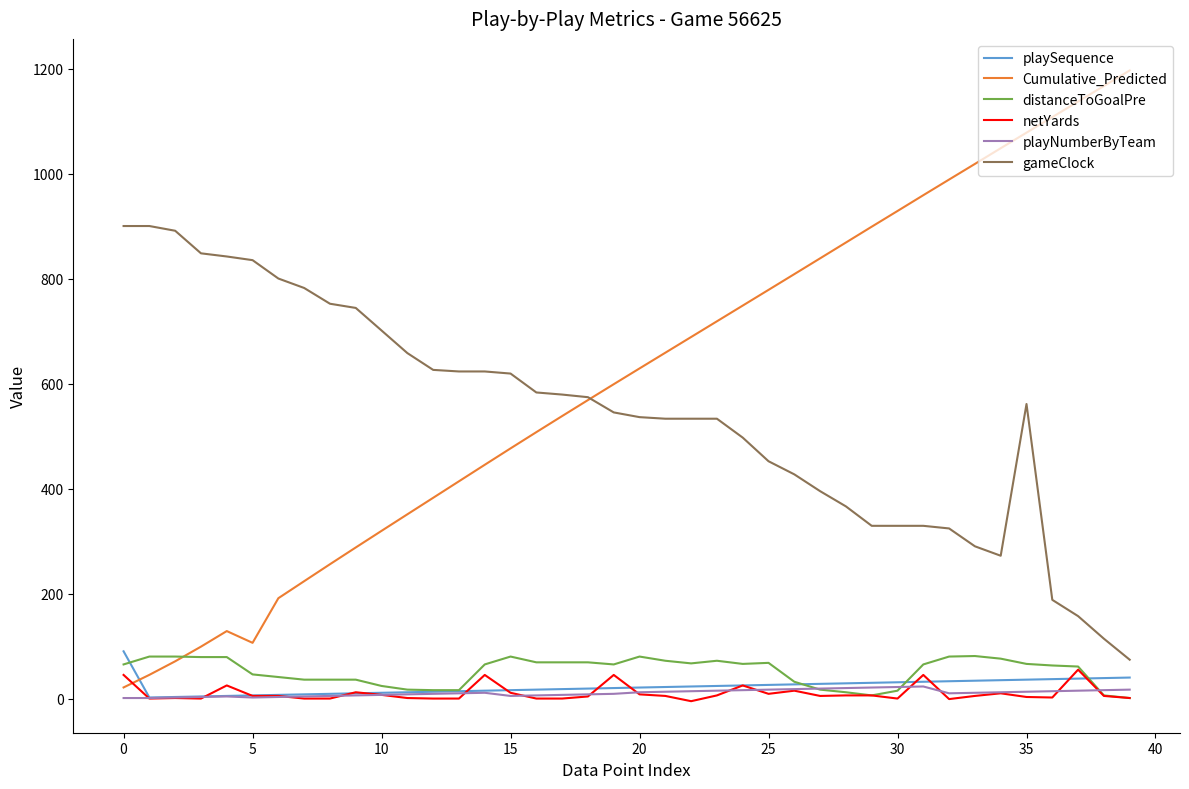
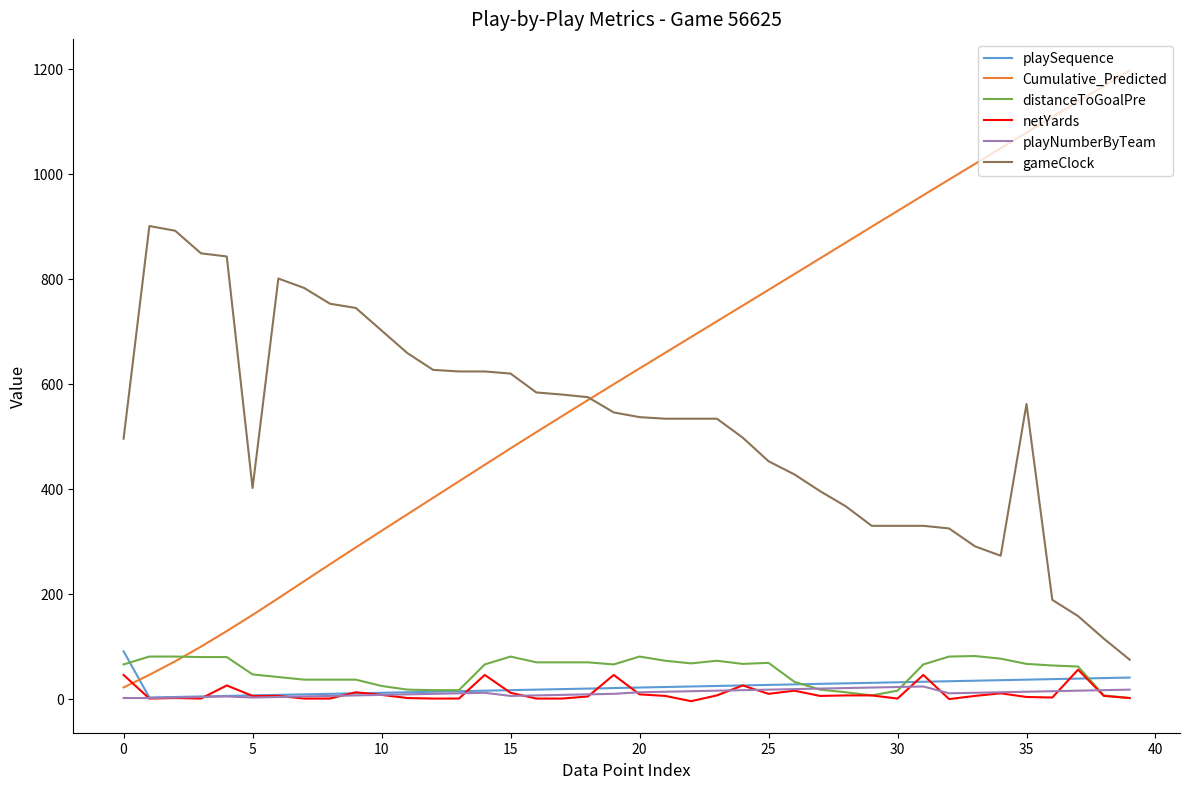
gameClock, 0: 900 -> 500
Cumulative_Predicted, 5: 110 -> 160
gameClock, 5: 840 -> 400
